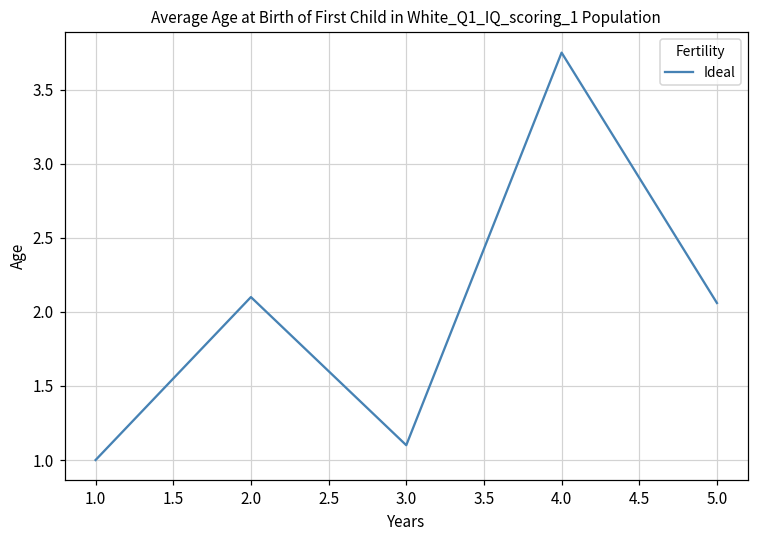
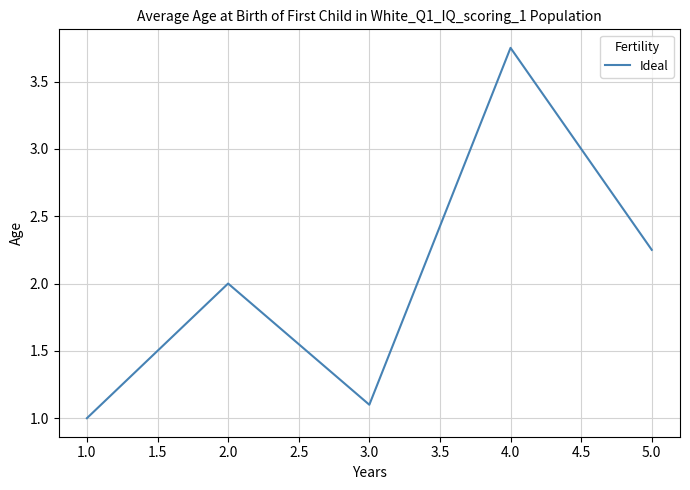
2.0: 2.1 -> 2.0
5.0: 2.06 -> 2.25
